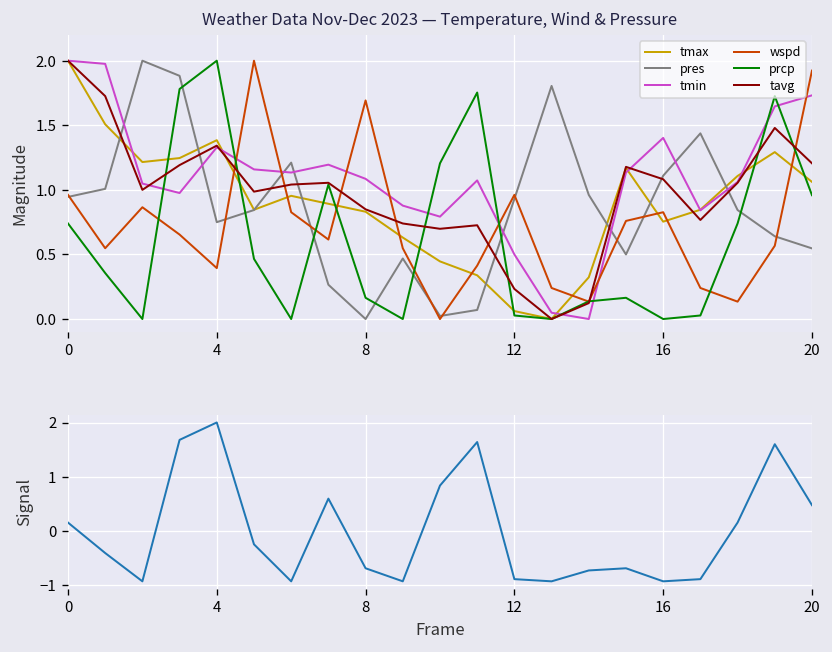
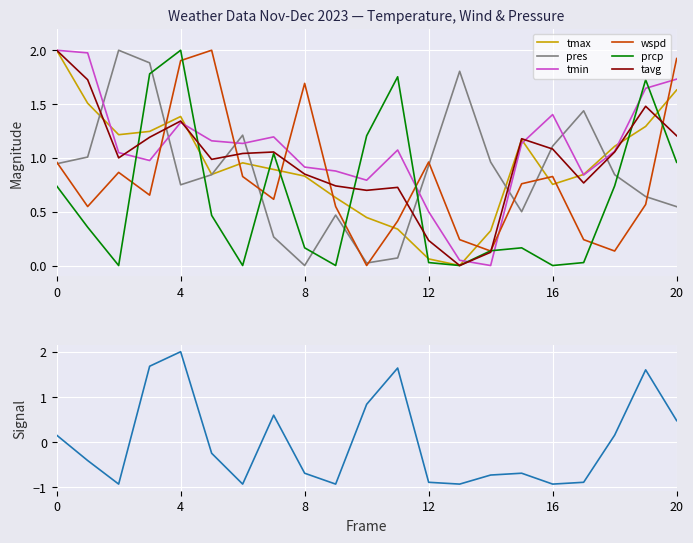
Weather Data Nov-Dec 2023 — Temperature, Wind & Pressure, wspd, 4: 0.39 -> 1.90
Weather Data Nov-Dec 2023 — Temperature, Wind & Pressure, tmin, 8: 1.09 -> 0.91
Weather Data Nov-Dec 2023 — Temperature, Wind & Pressure, tmax, 20: 1.06 -> 1.63
